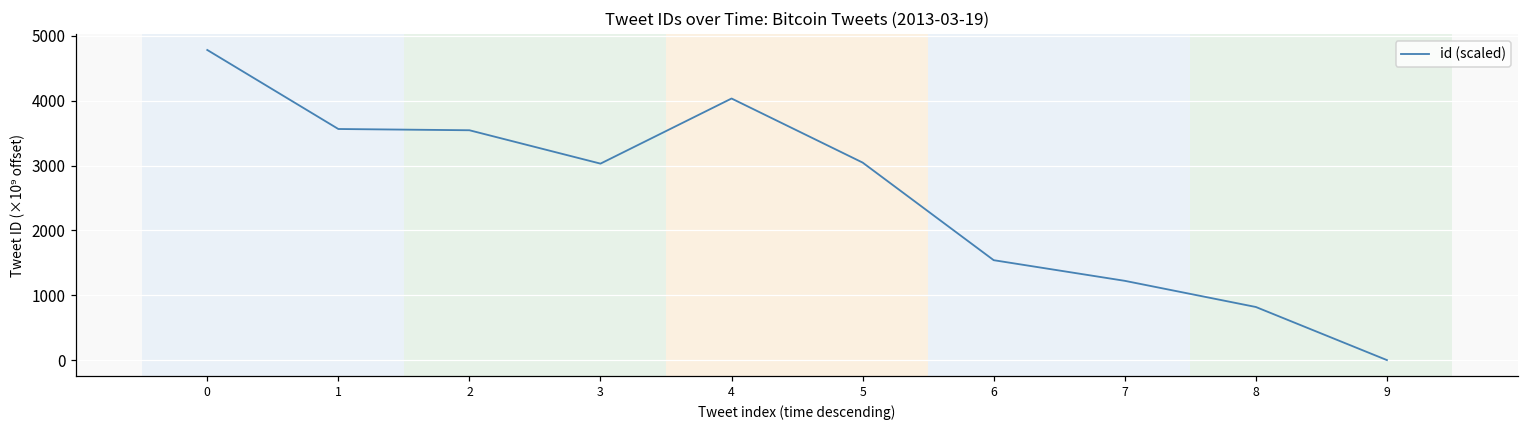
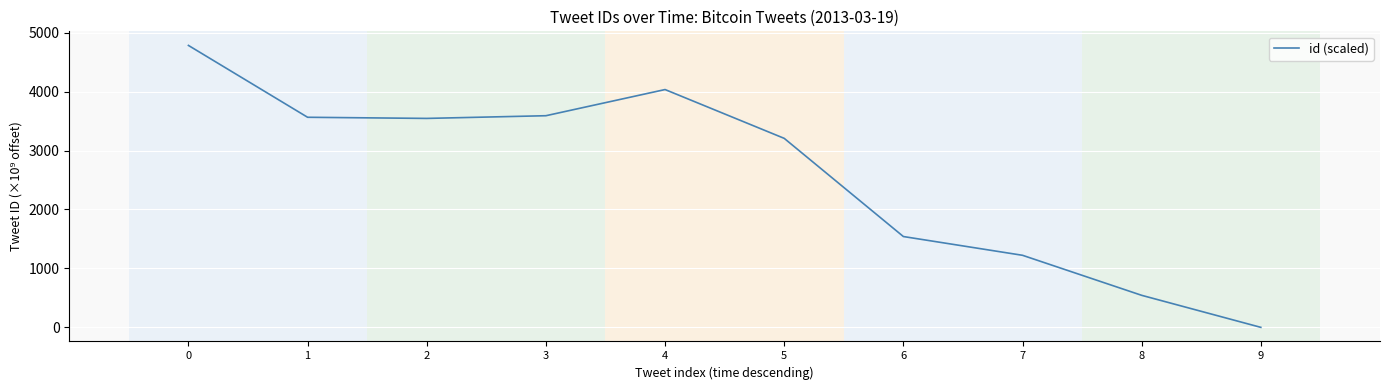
3: 3000 -> 3600
5: 3000 -> 3200
8: 800 -> 500
